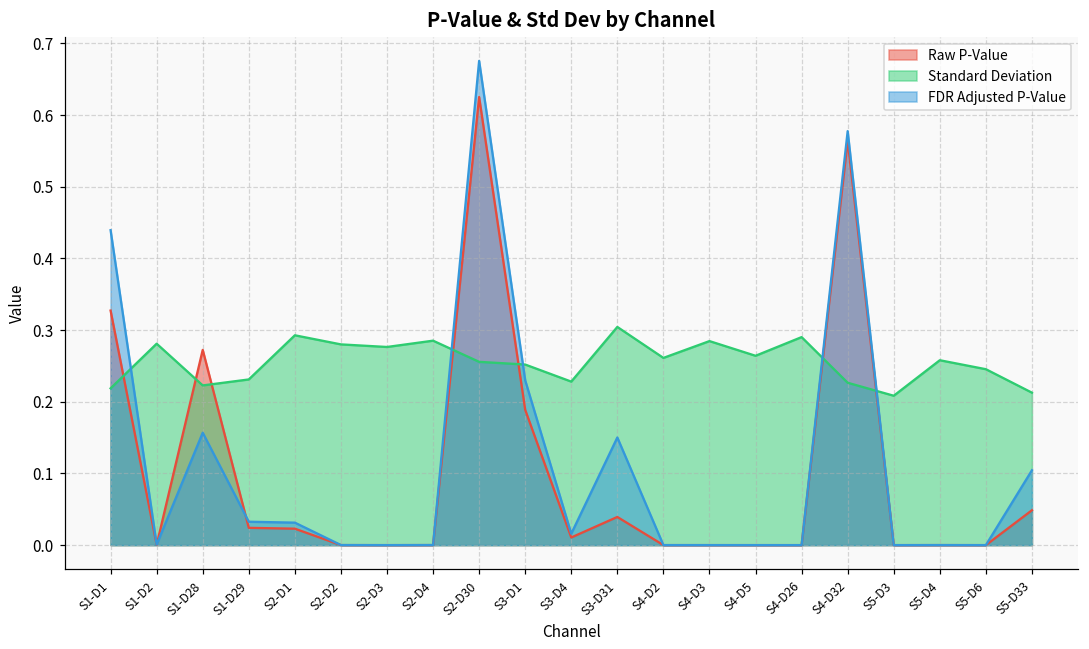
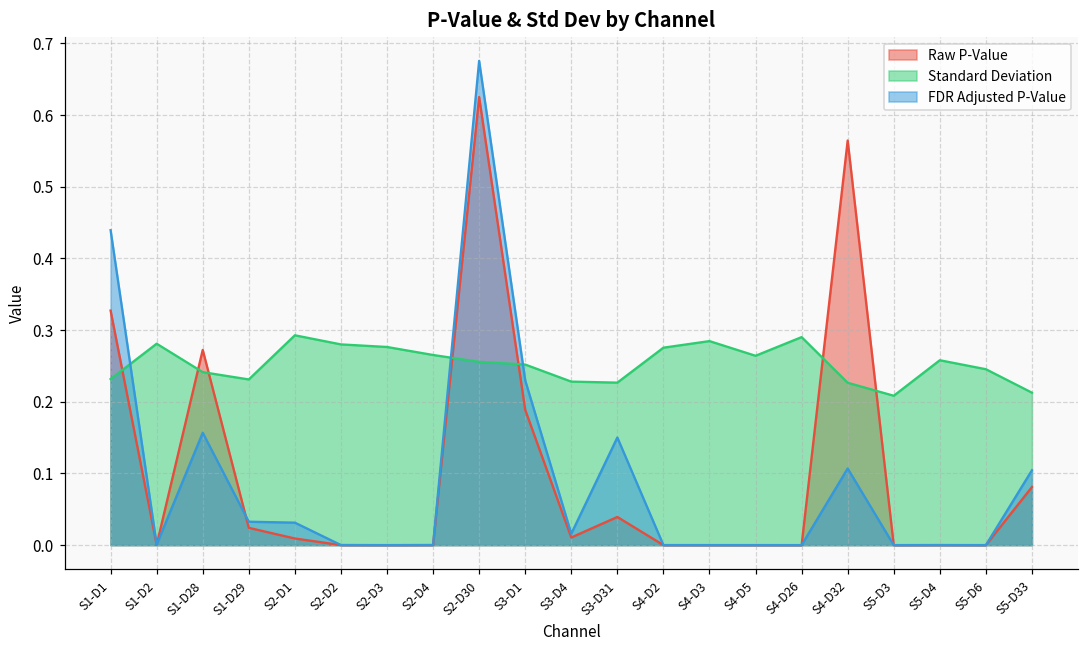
Standard Deviation, S1-D1: 0.22 -> 0.23
Standard Deviation, S1-D28: 0.22 -> 0.24
Raw P-Value, S2-D1: 0.02 -> 0.01
Standard Deviation, S2-D4: 0.29 -> 0.27
Standard Deviation, S3-D31: 0.30 -> 0.23
Standard Deviation, S4-D2: 0.26 -> 0.28
FDR Adjusted P-Value, S4-D32: 0.58 -> 0.11
Raw P-Value, S5-D33: 0.05 -> 0.08
